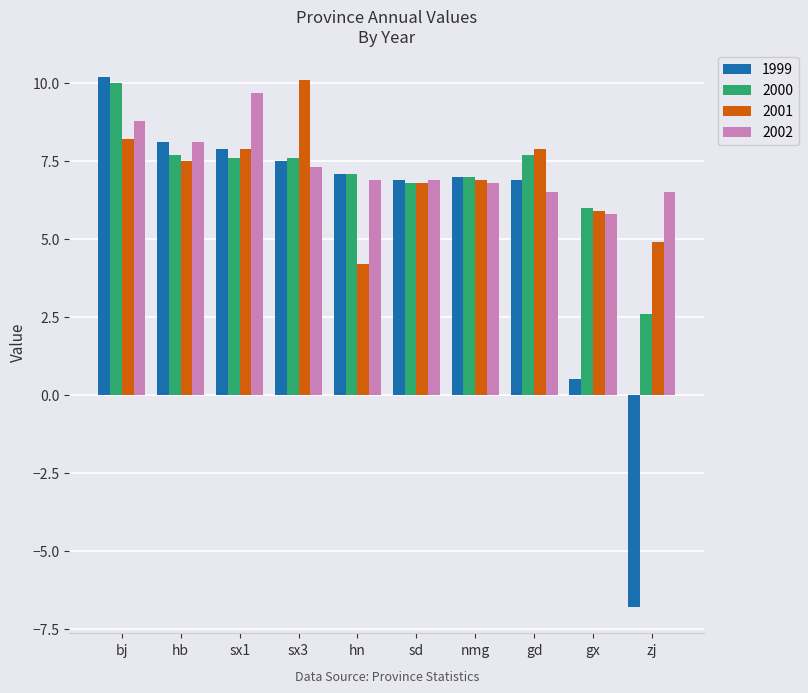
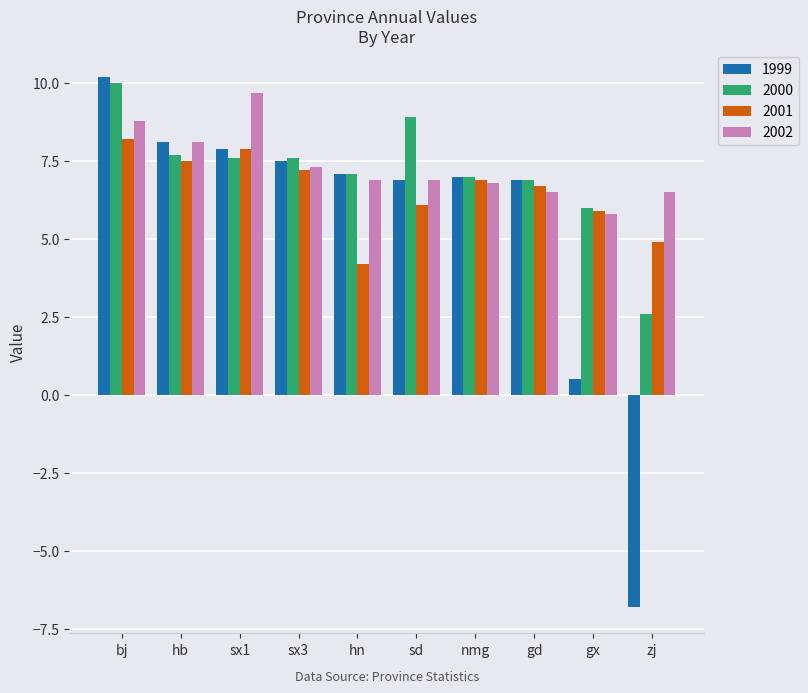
2001, sx3: 10.1 -> 7.2
2000, sd: 6.8 -> 8.9
2001, sd: 6.8 -> 6.1
2000, gd: 7.7 -> 6.9
2001, gd: 7.9 -> 6.7
